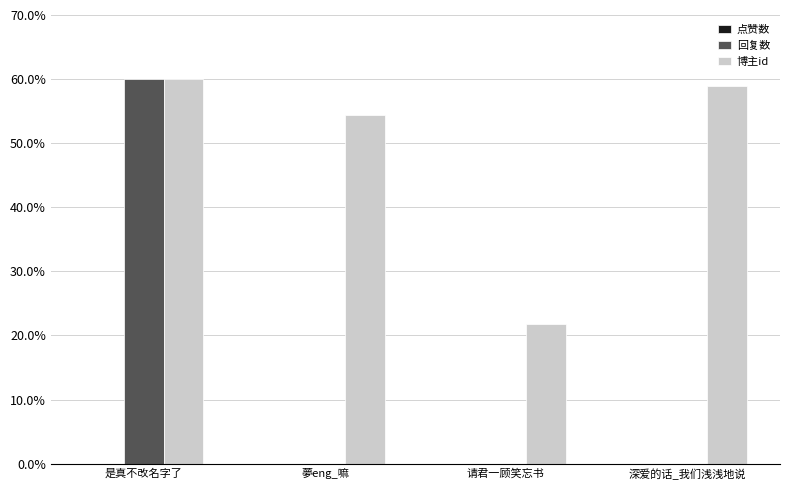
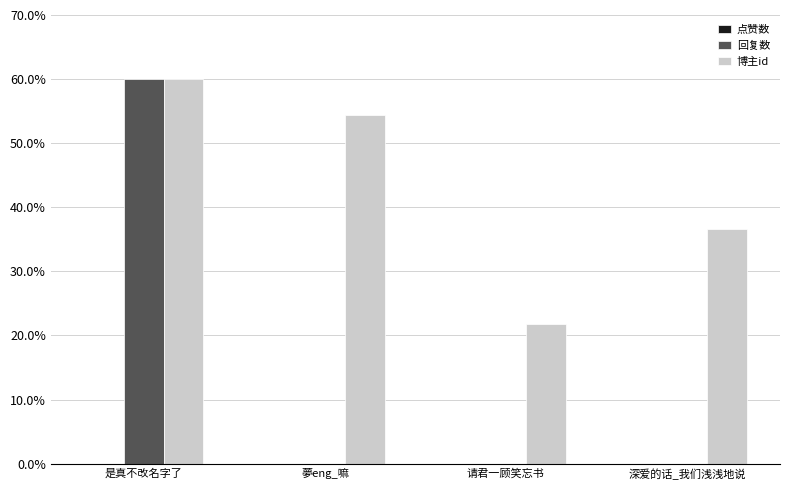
博主id, 深爱的话_我们浅浅地说: 59% -> 37%
